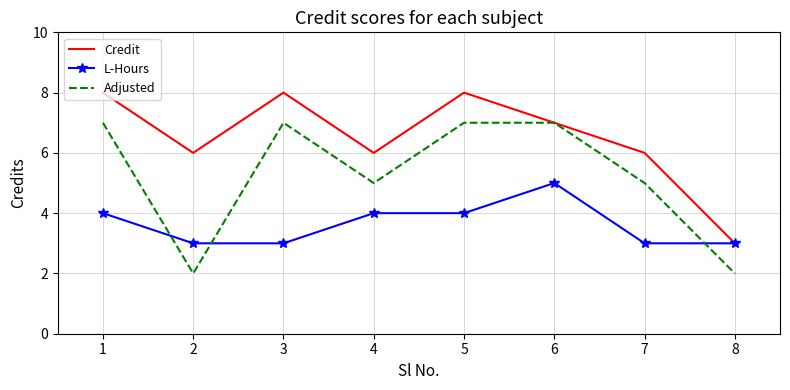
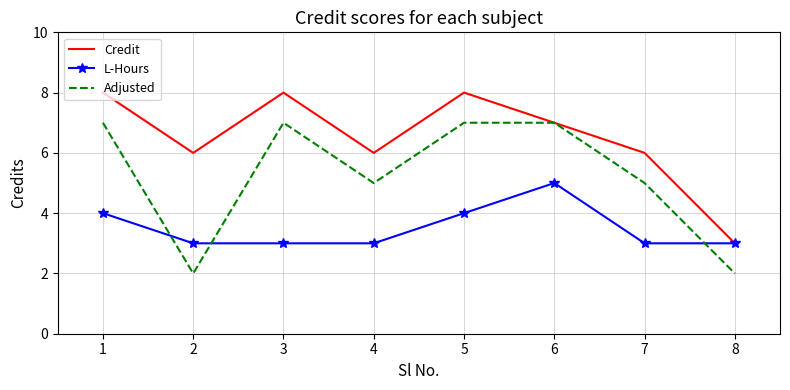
L-Hours, 4: 4 -> 3
